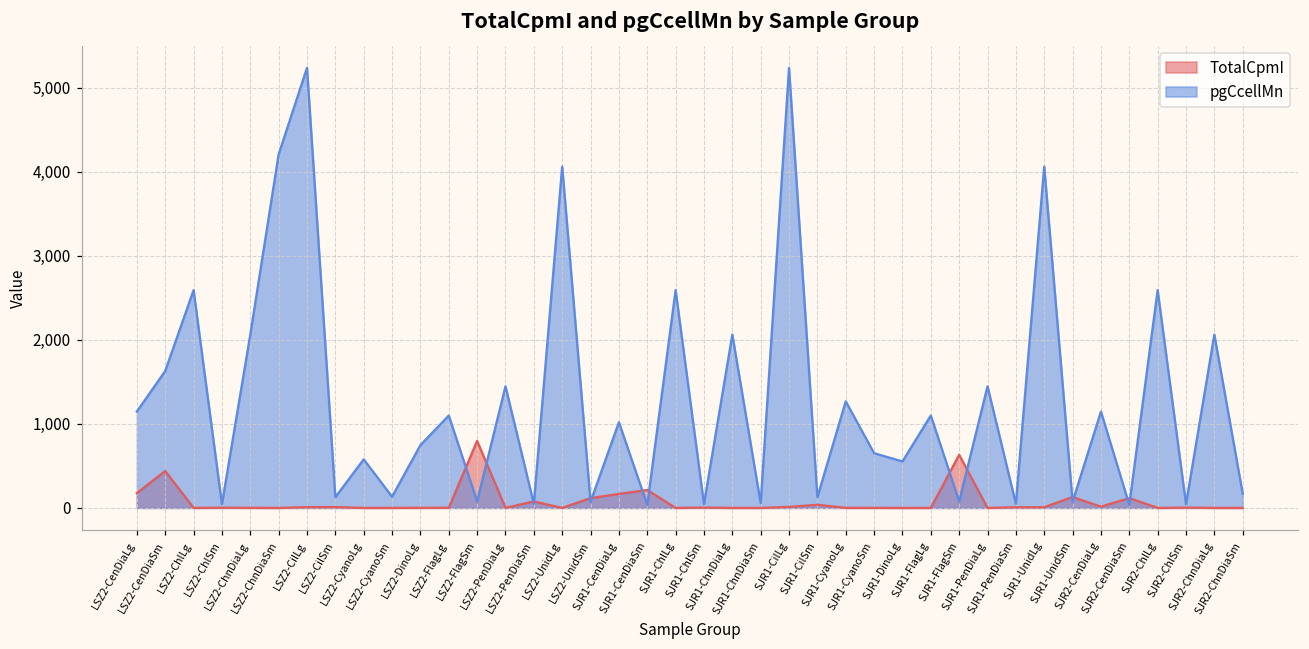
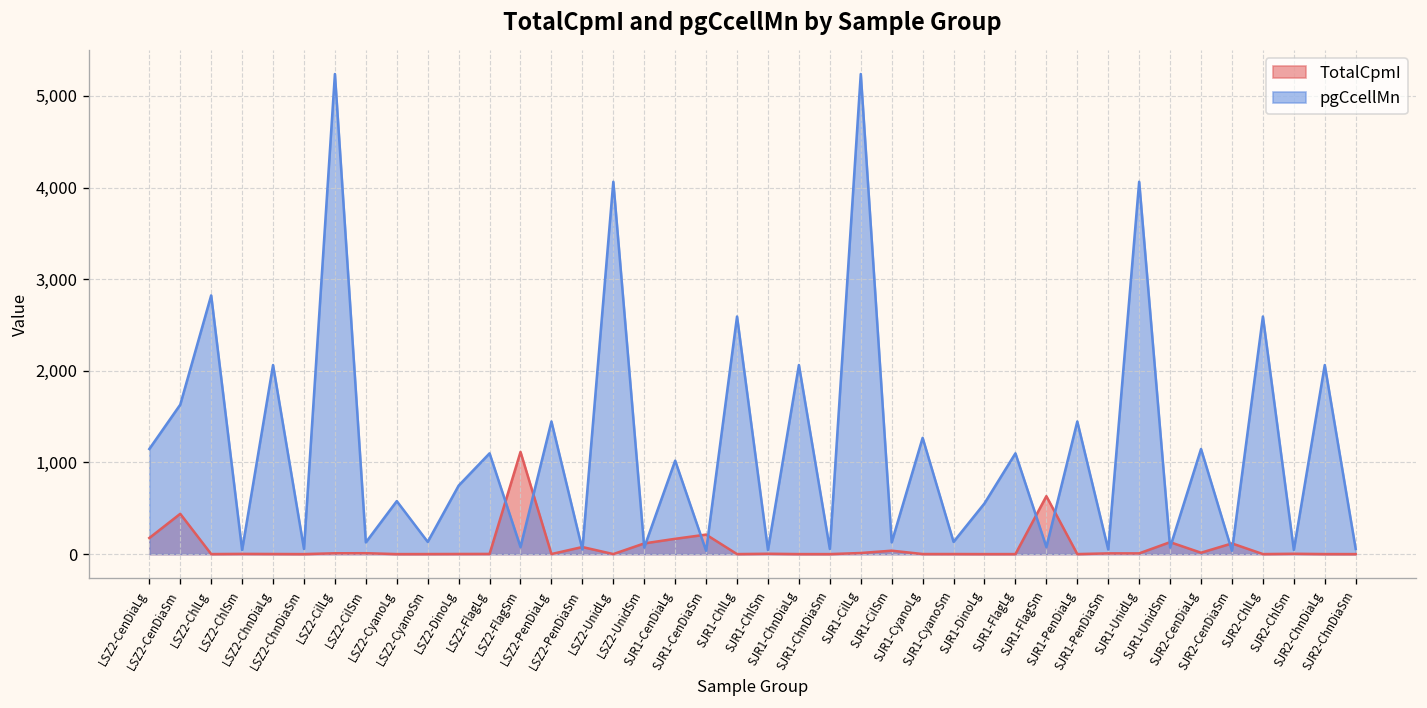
pgCcellMn, LSZ2-ChlLg: 2,600 -> 2,800
pgCcellMn, LSZ2-ChnDiaSm: 4,200 -> 100
TotalCpmI, LSZ2-FlagSm: 800 -> 1,100
pgCcellMn, SJR1-CyanoSm: 700 -> 100
pgCcellMn, SJR2-ChnDiaSm: 200 -> 100
